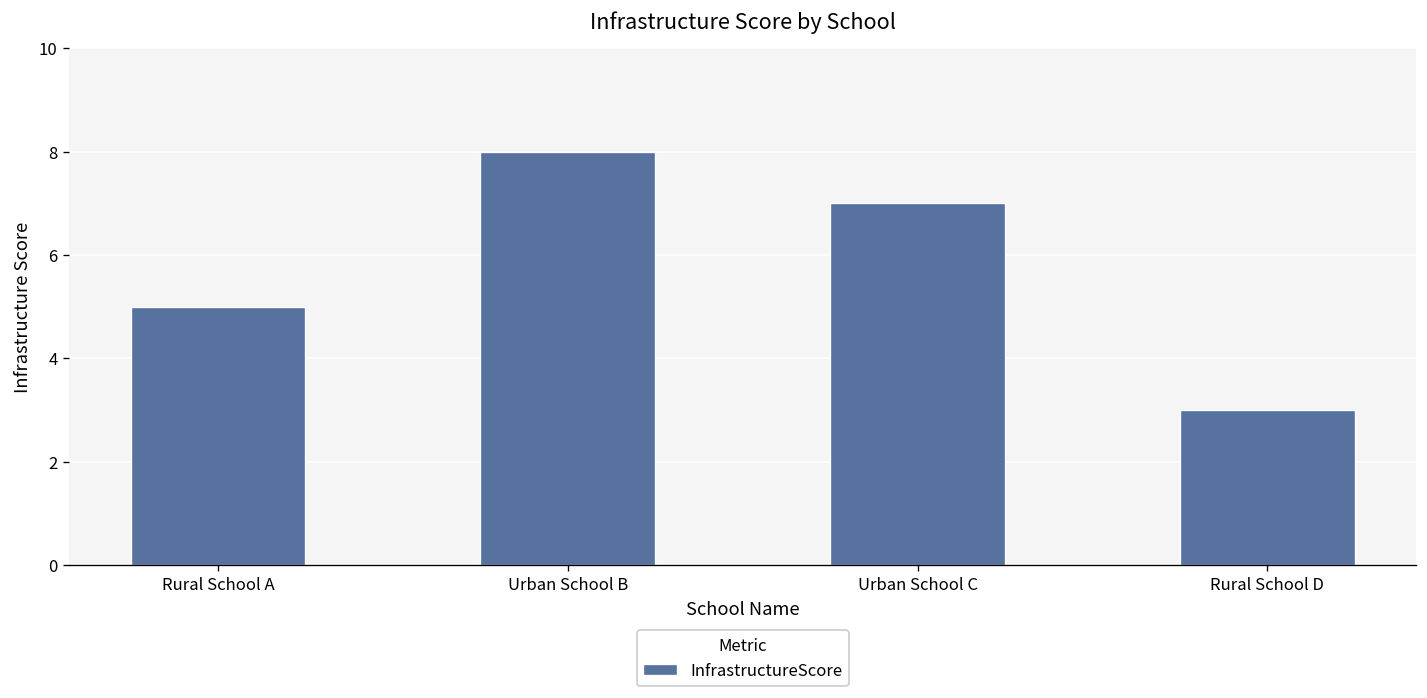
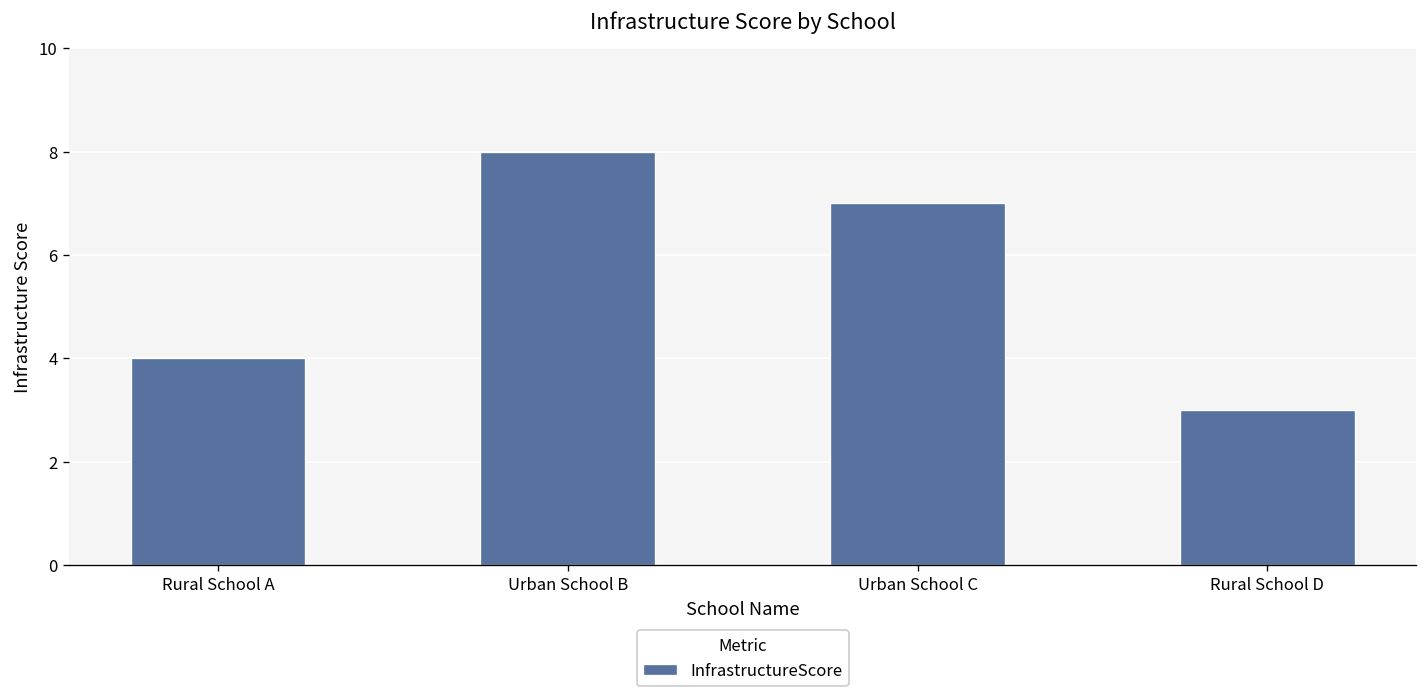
Rural School A: 5 -> 4
